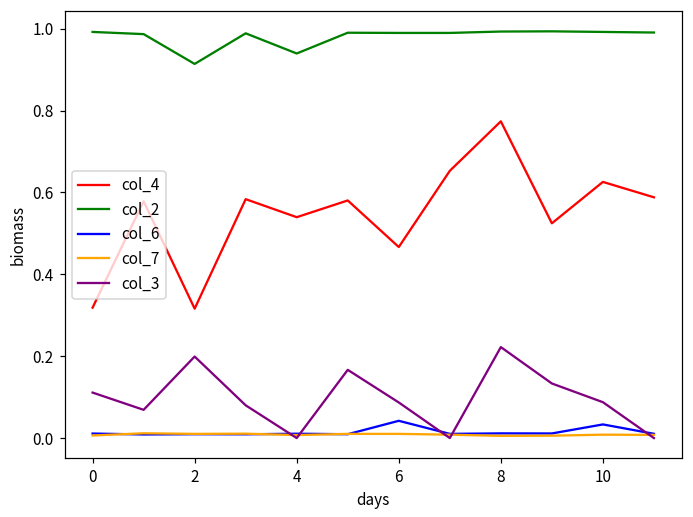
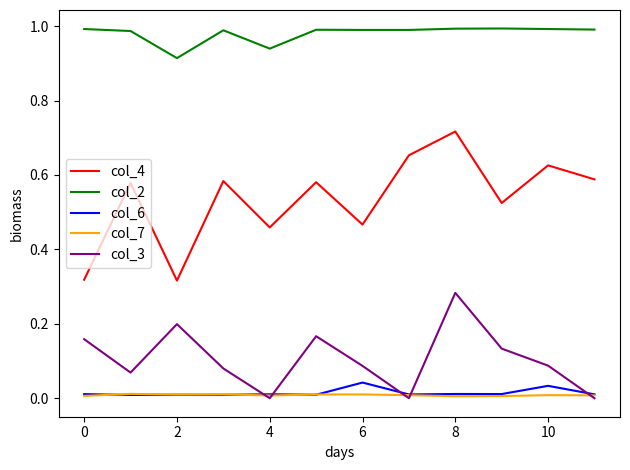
col_3, 0: 0.11 -> 0.16
col_4, 4: 0.54 -> 0.46
col_4, 8: 0.77 -> 0.72
col_3, 8: 0.22 -> 0.28
